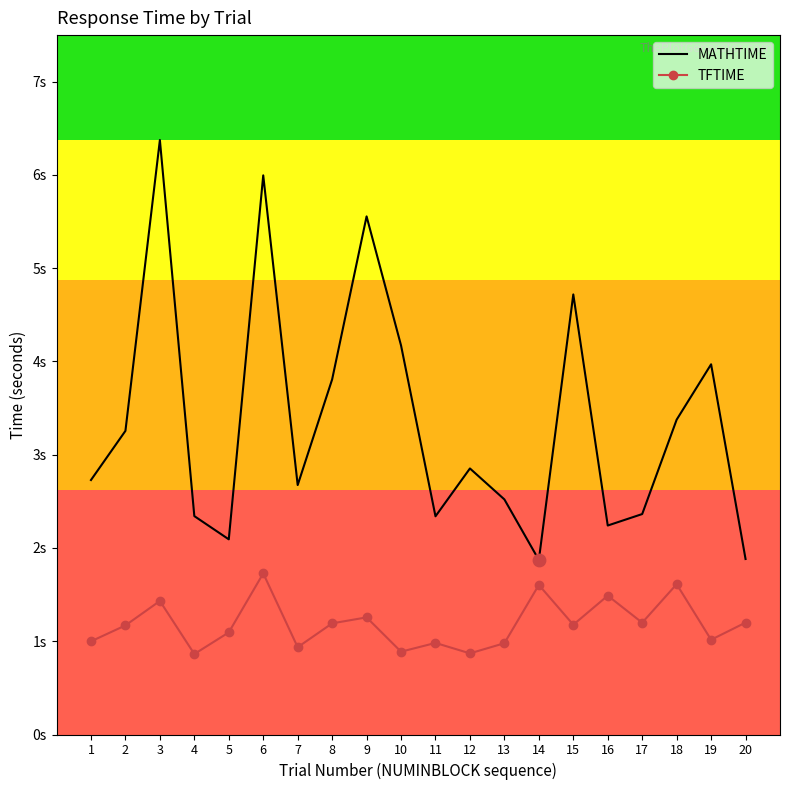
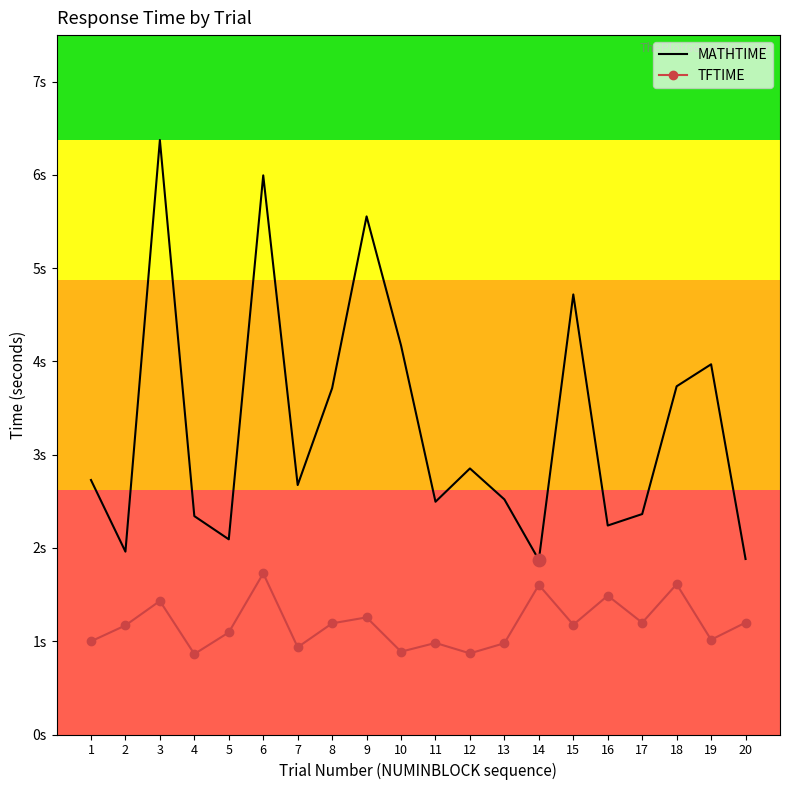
MATHTIME, 2: 3.3s -> 2.0s
MATHTIME, 8: 3.8s -> 3.7s
MATHTIME, 11: 2.3s -> 2.5s
MATHTIME, 18: 3.4s -> 3.7s
